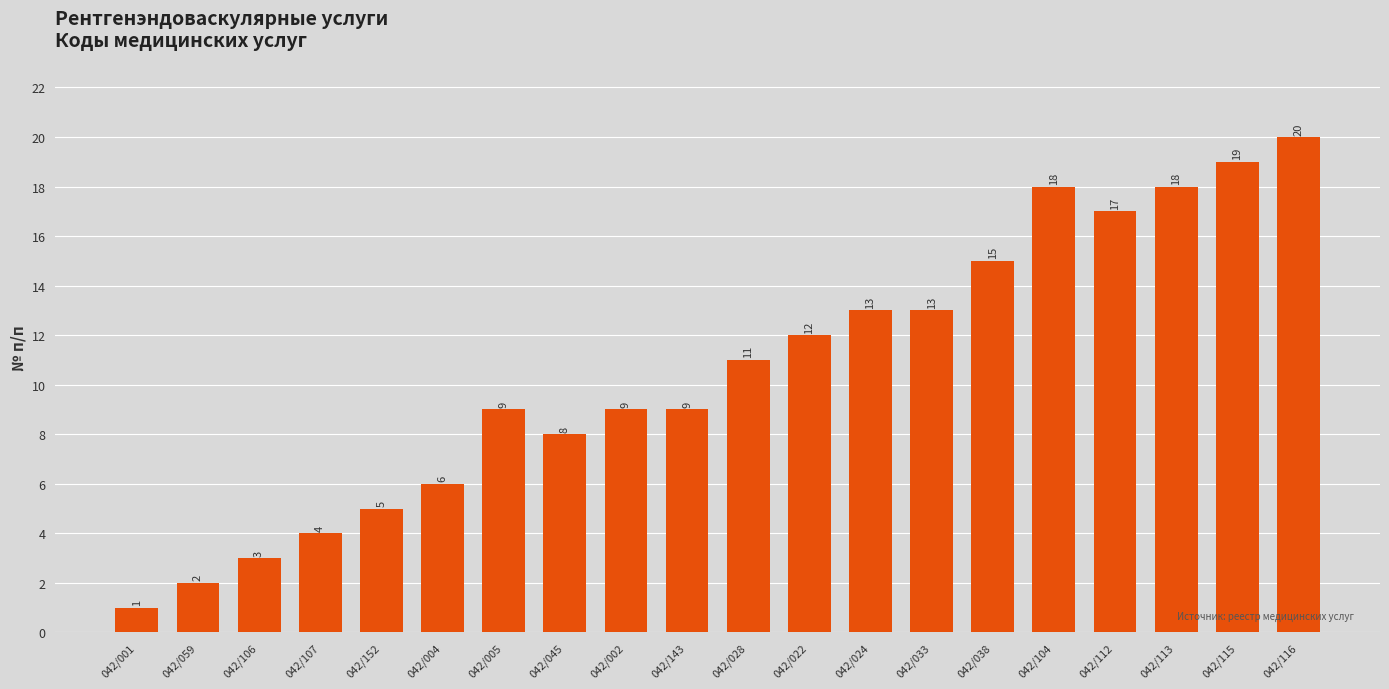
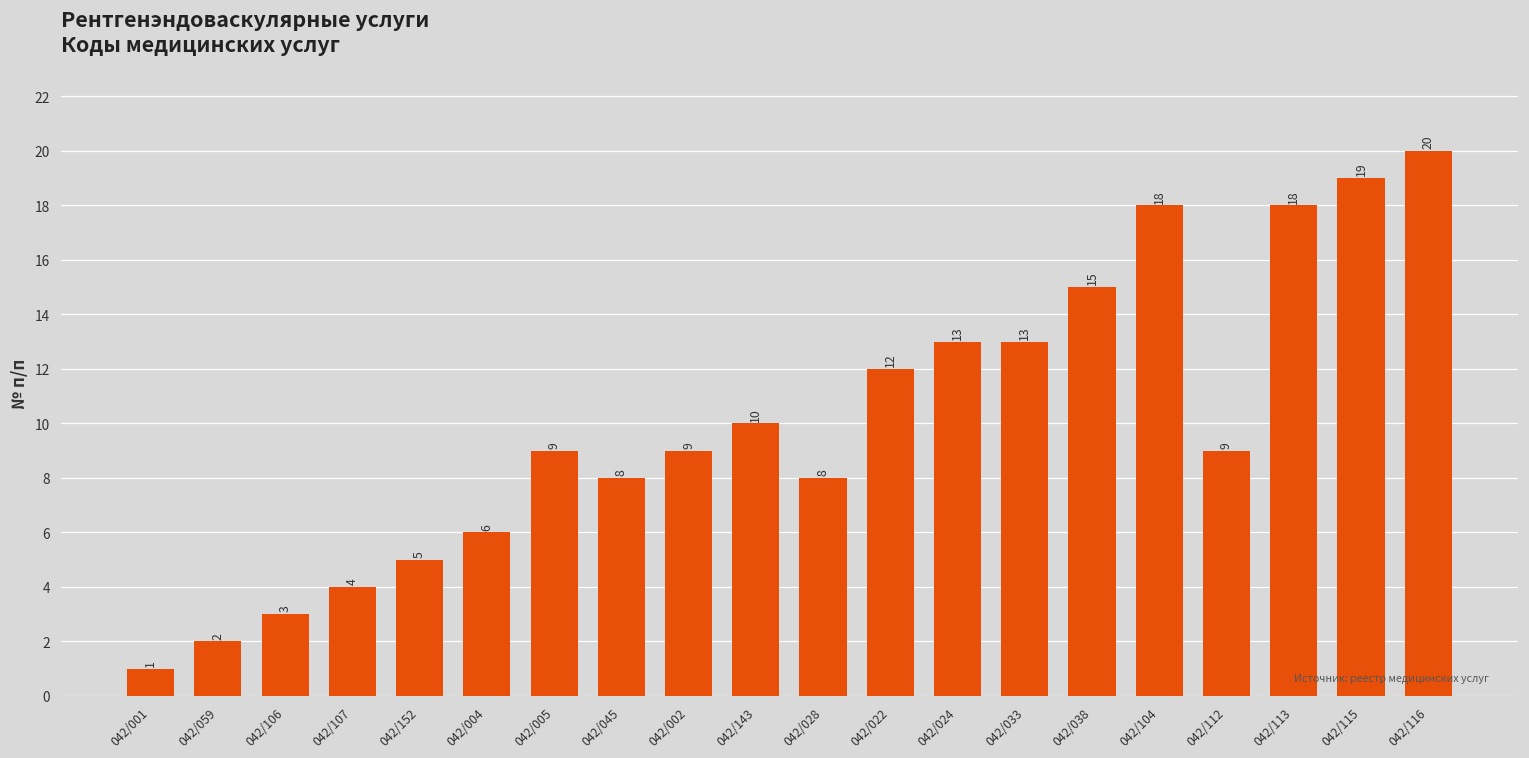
042/143: 9 -> 10
042/028: 11 -> 8
042/112: 17 -> 9
